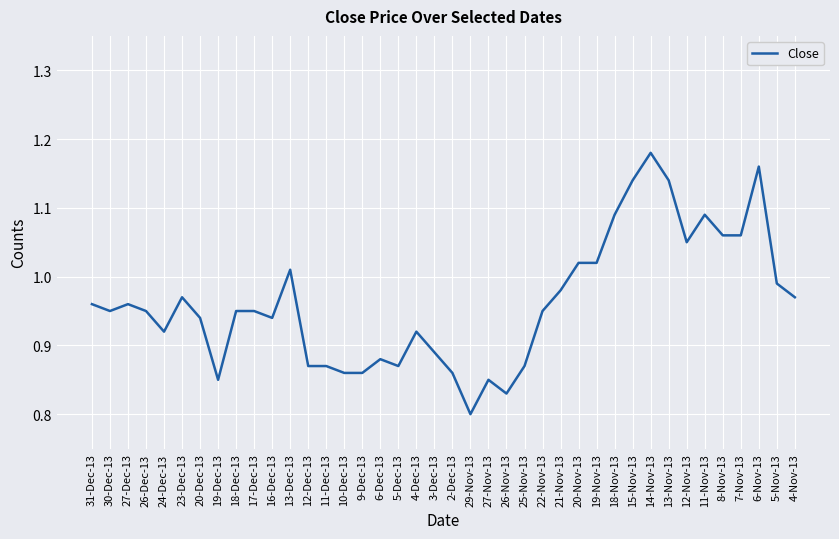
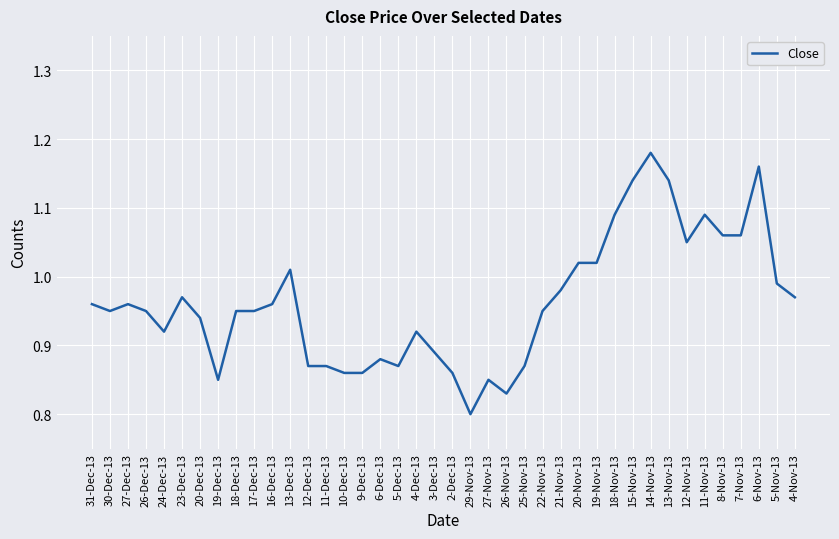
16-Dec-13: 0.94 -> 0.96
